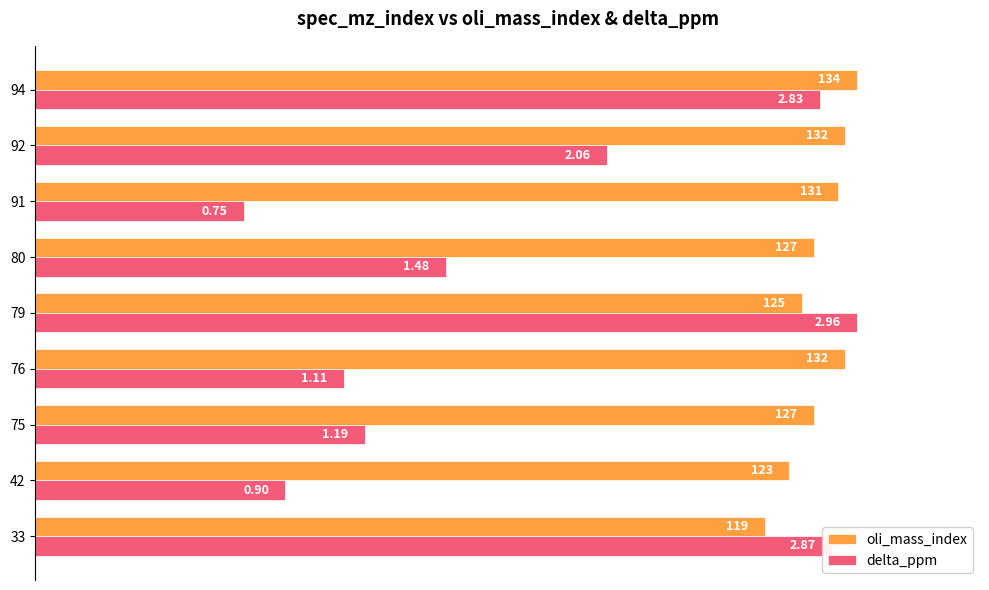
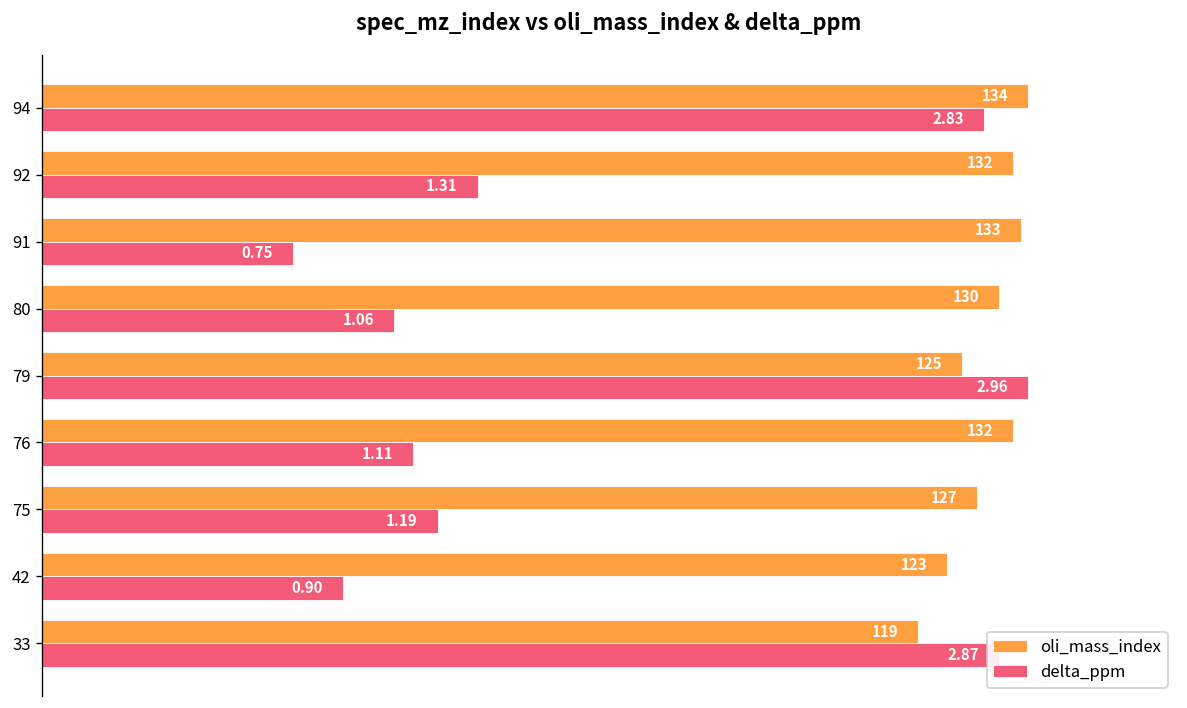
delta_ppm, 92: 2.06 -> 1.31
oli_mass_index, 91: 131 -> 133
oli_mass_index, 80: 127 -> 130
delta_ppm, 80: 1.48 -> 1.06
